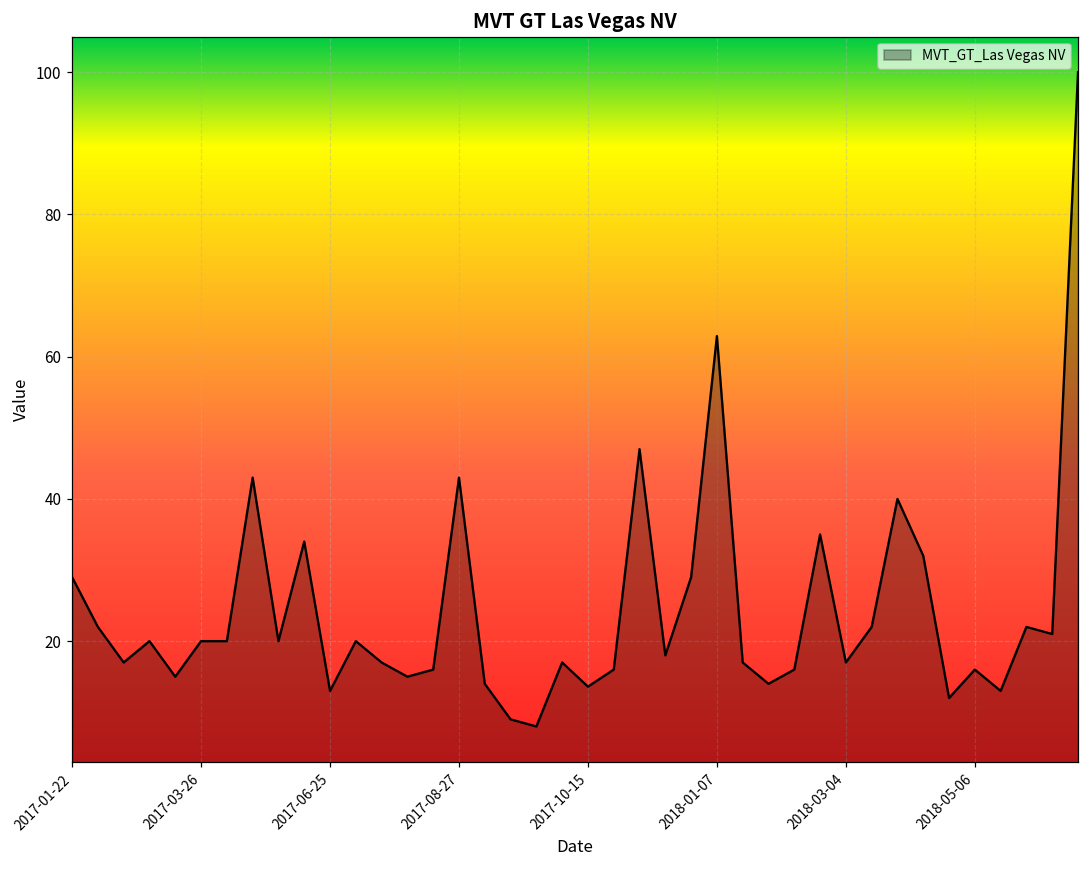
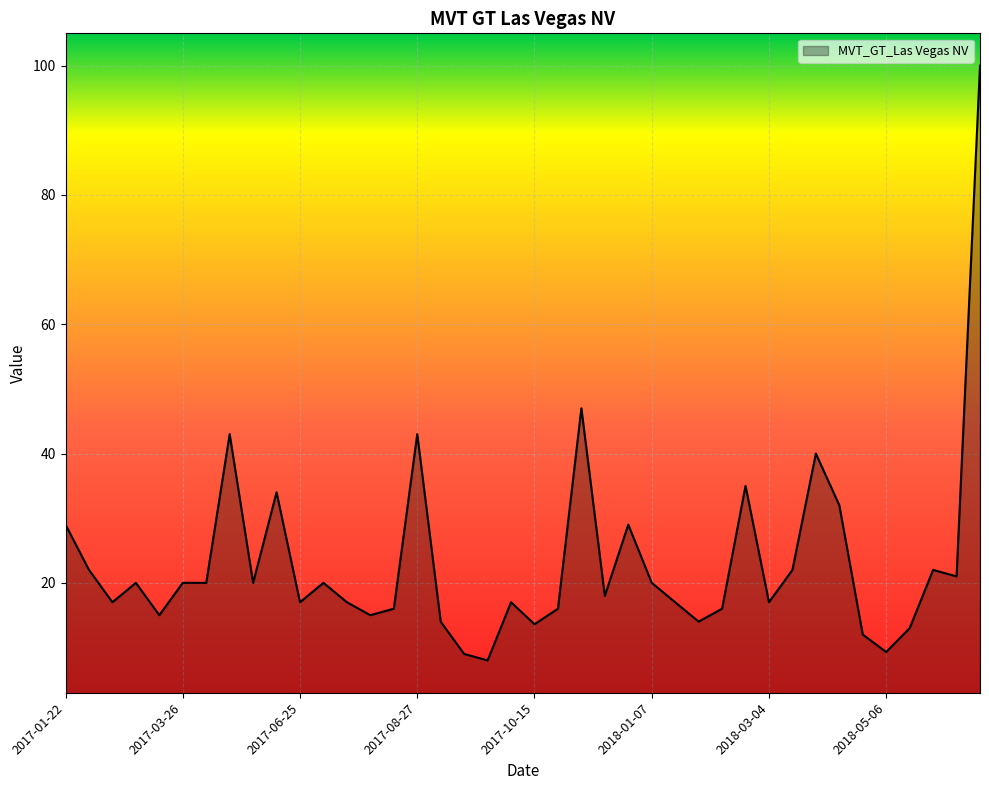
2017-06-25: 13 -> 17
2018-01-07: 63 -> 20
2018-05-06: 16 -> 9
